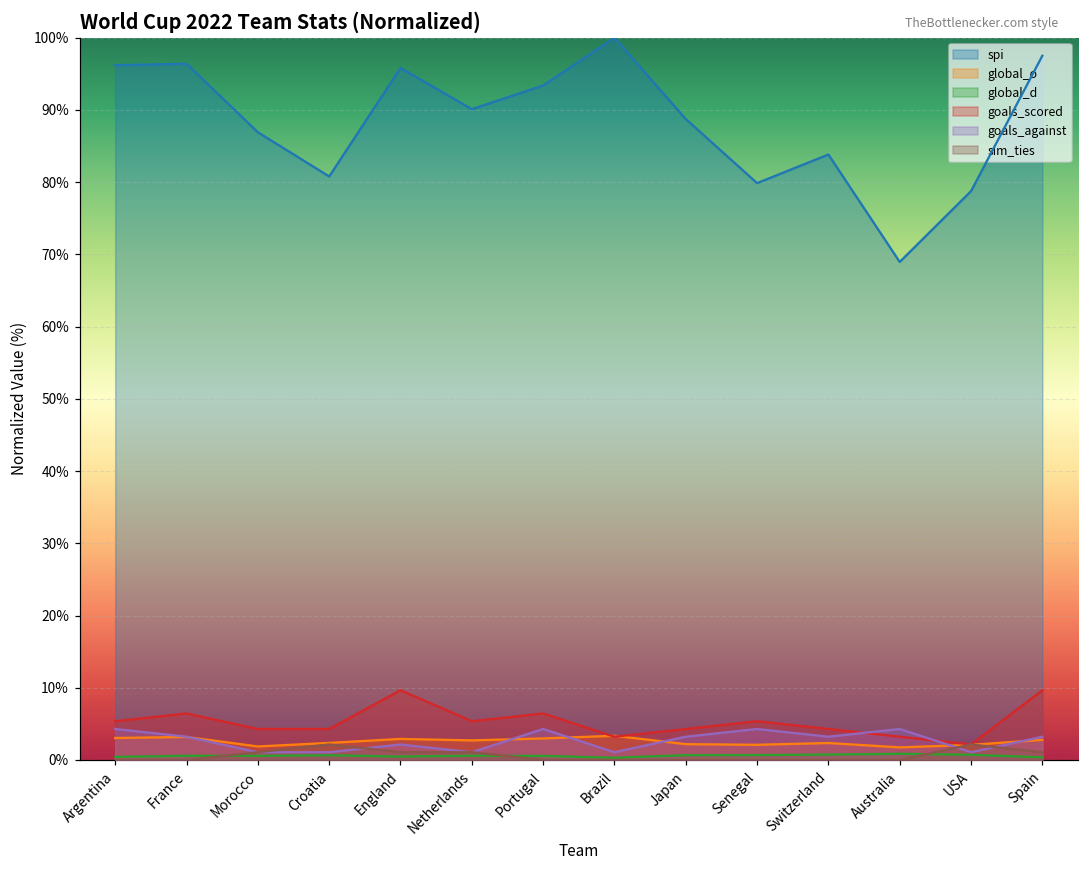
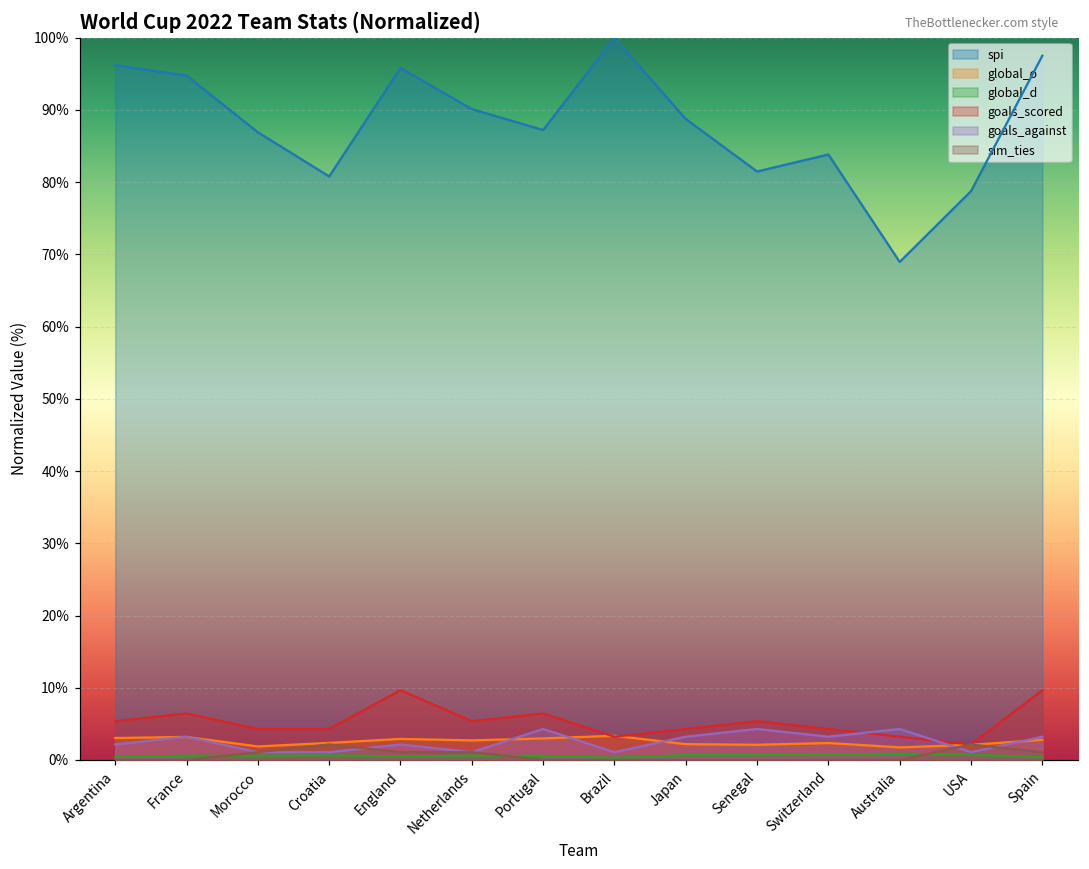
goals_against, Argentina: 4% -> 2%
spi, France: 96% -> 95%
spi, Portugal: 93% -> 87%
spi, Senegal: 80% -> 81%
